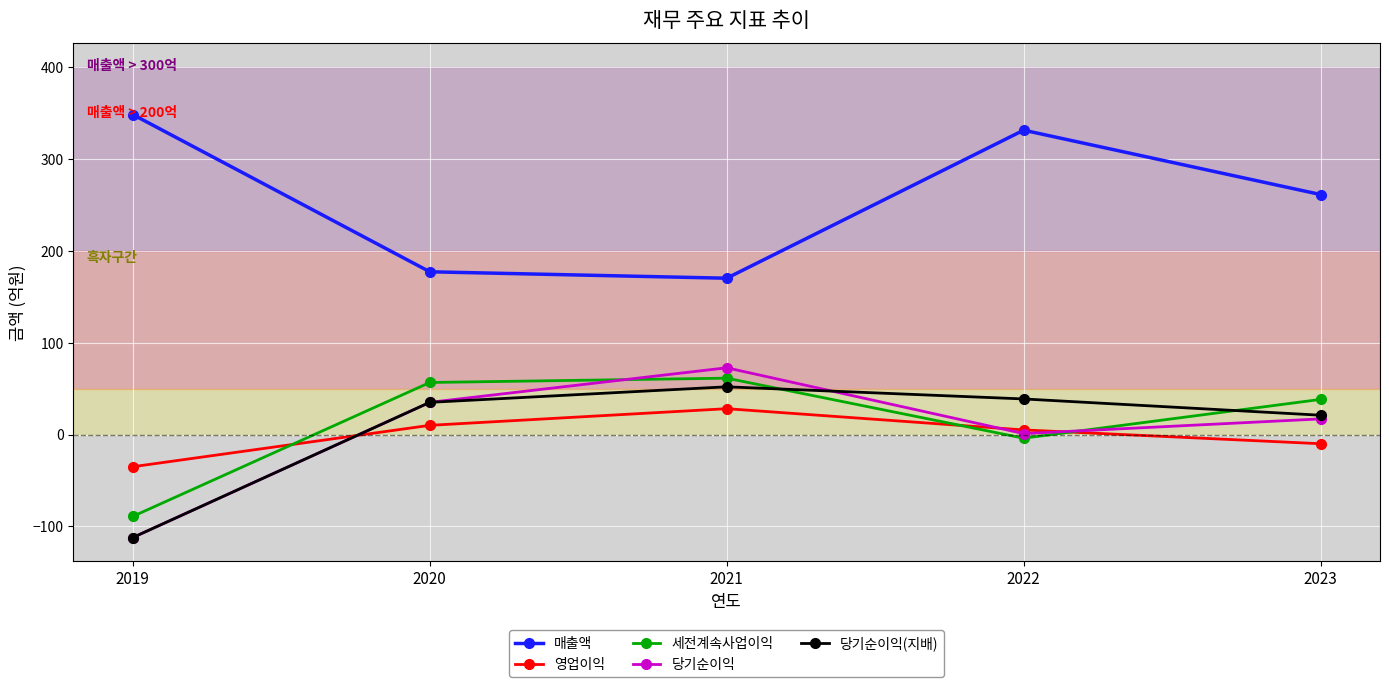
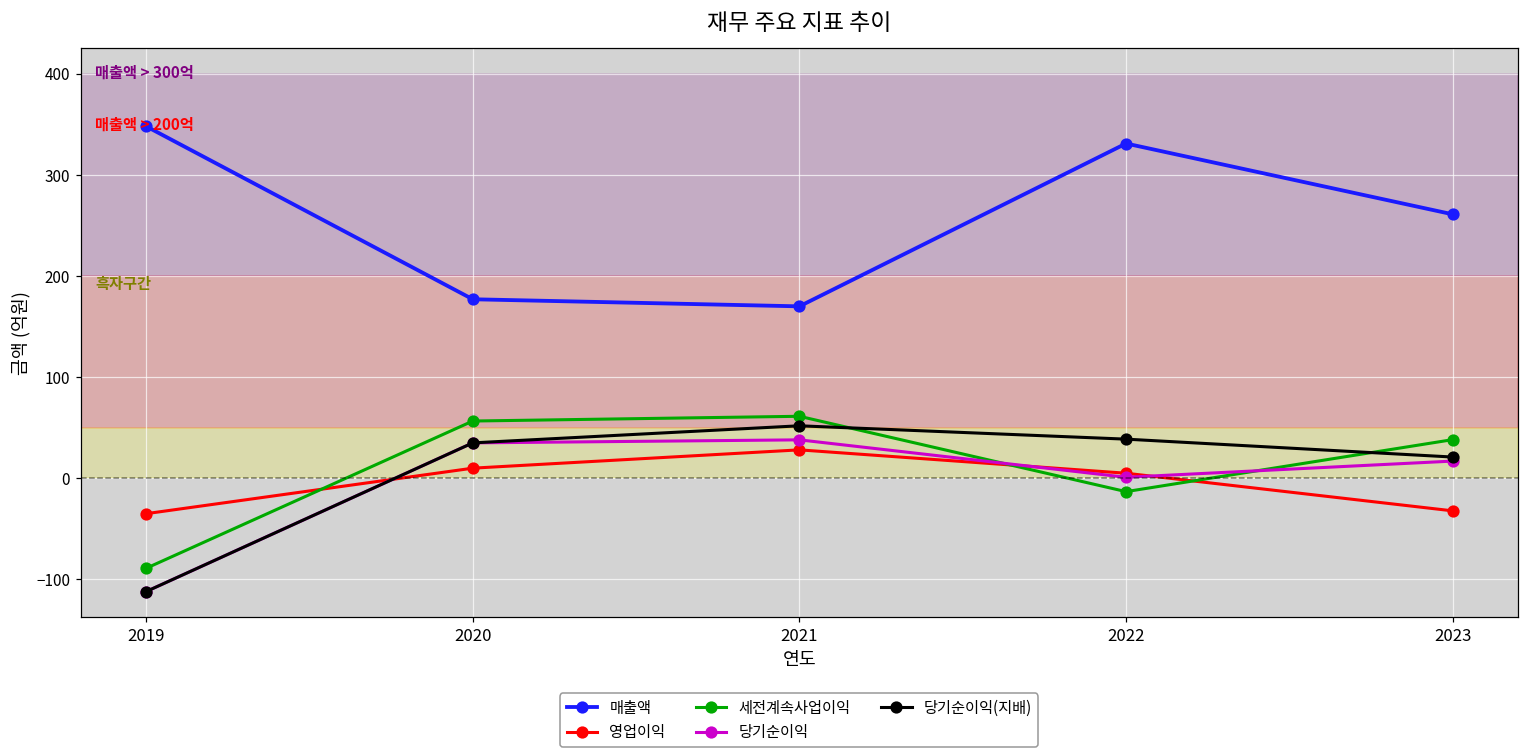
당기순이익, 2021: 70 -> 40
세전계속사업이익, 2022: 0 -> -10
영업이익, 2023: -10 -> -30
